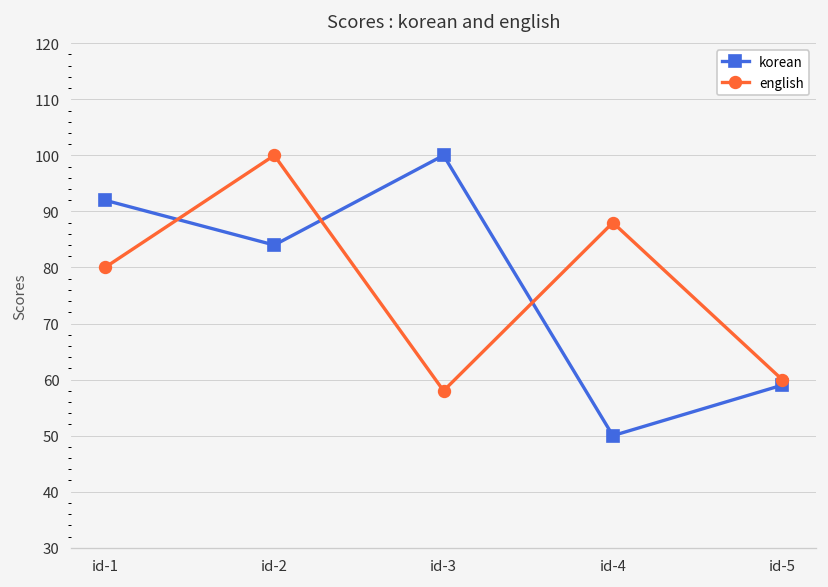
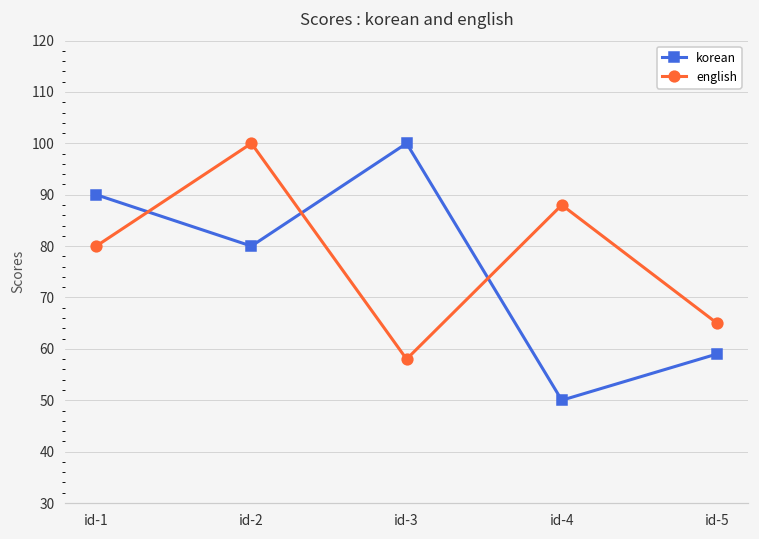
korean, id-1: 92 -> 90
korean, id-2: 84 -> 80
english, id-5: 60 -> 65
